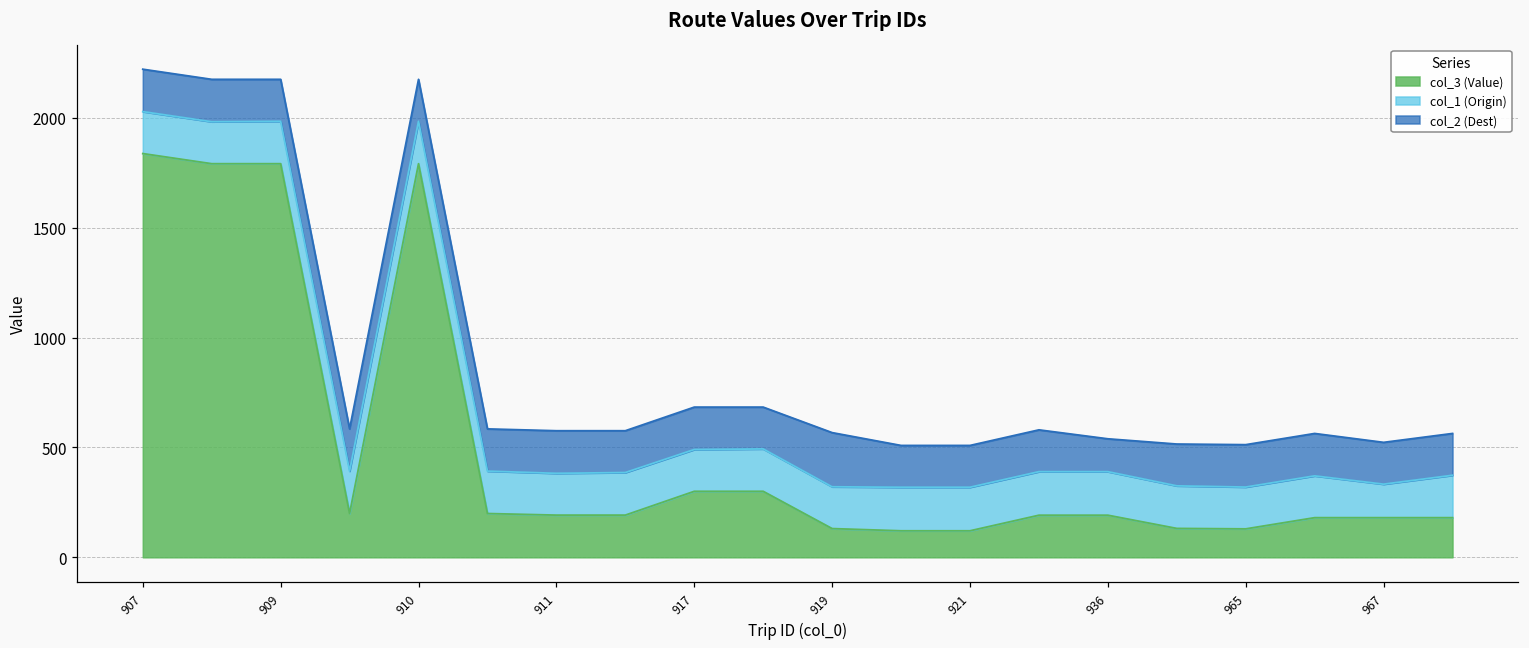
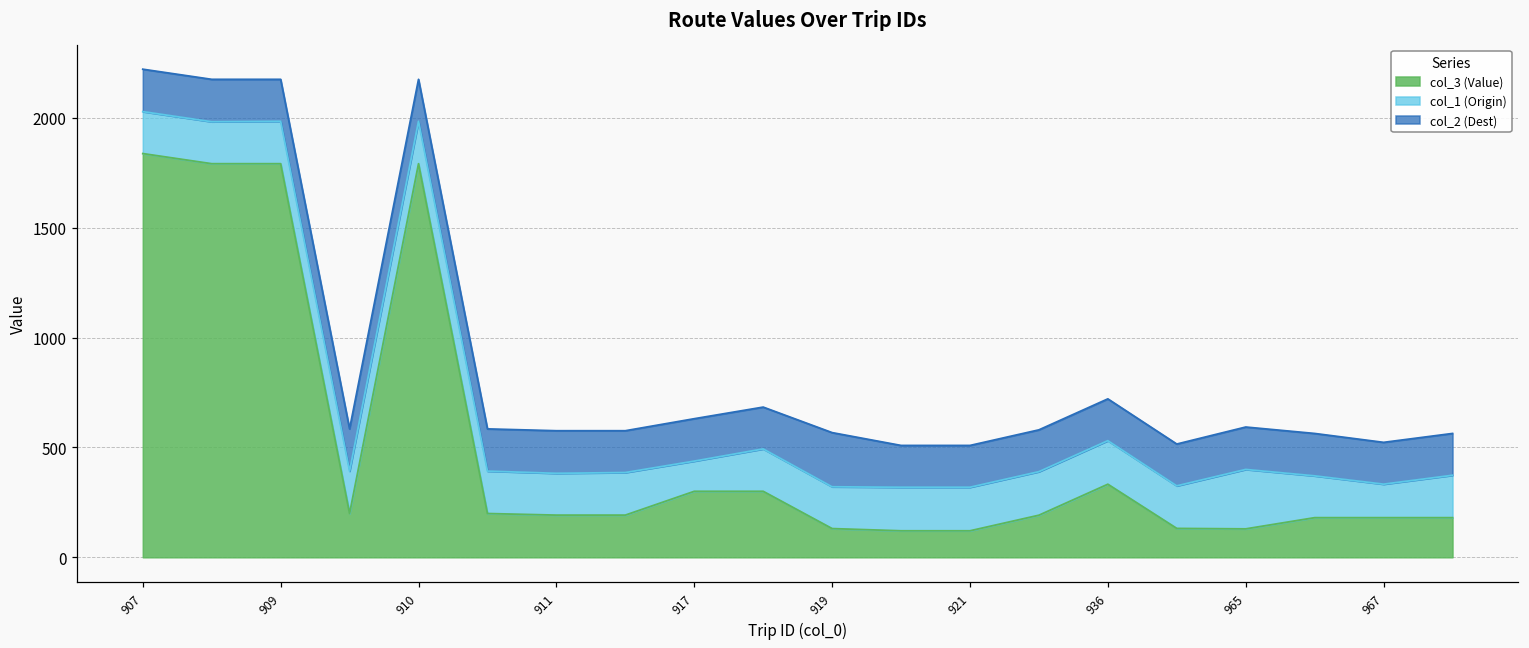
col_1 (Origin), 917: 190 -> 140
col_3 (Value), 936: 190 -> 330
col_2 (Dest), 936: 150 -> 190
col_1 (Origin), 965: 190 -> 270
